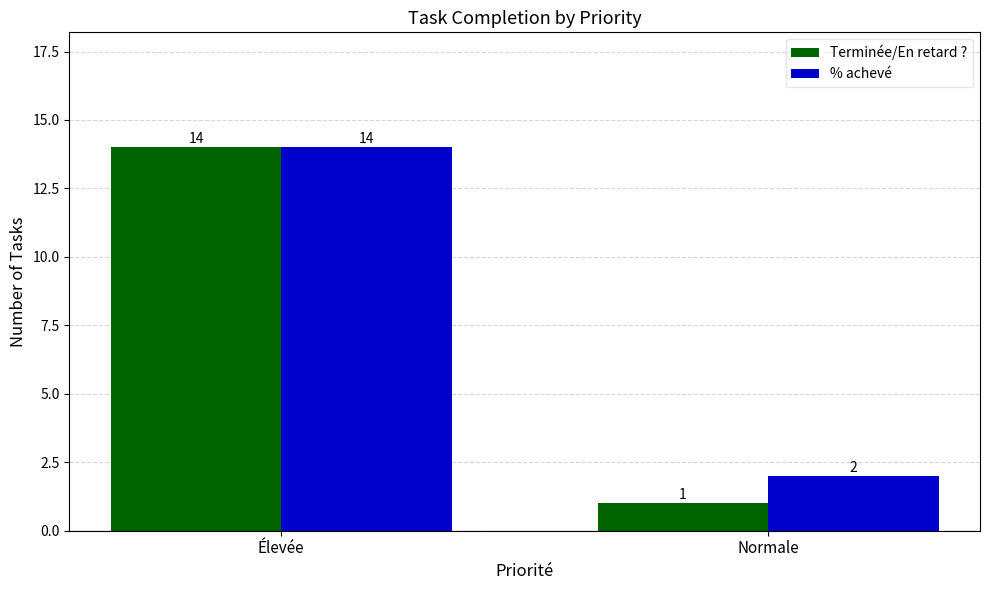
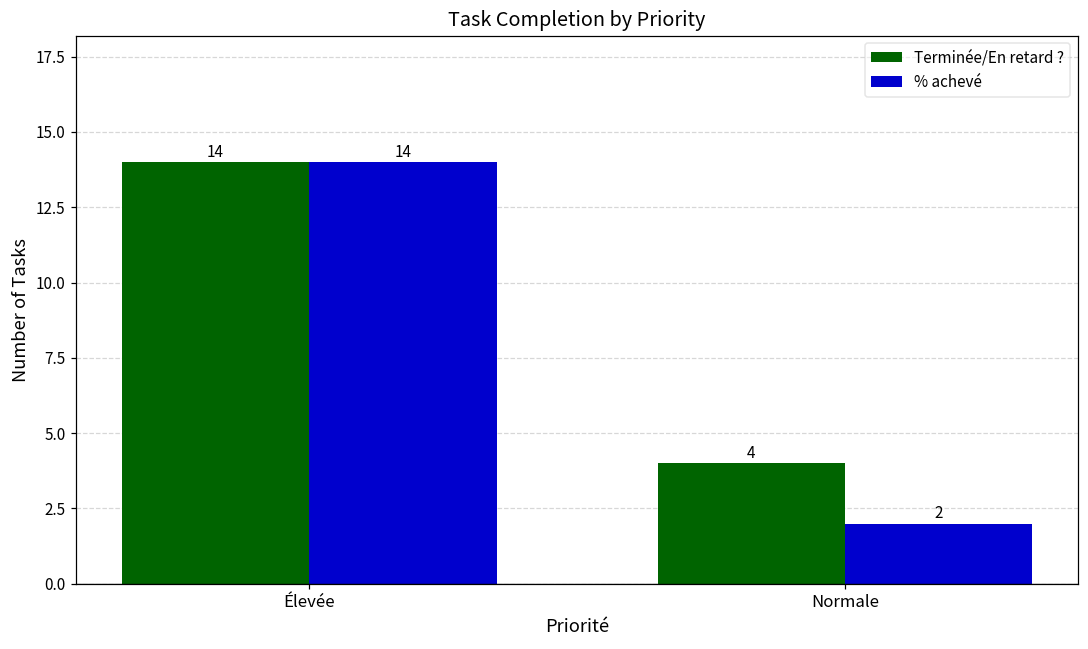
Terminée/En retard ?, Normale: 1 -> 4
